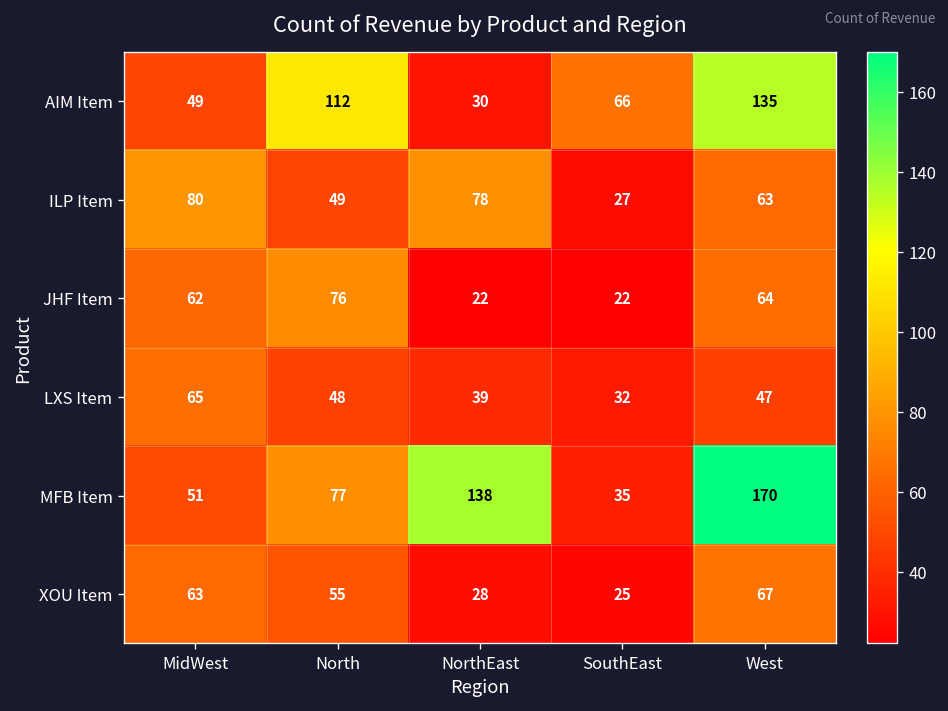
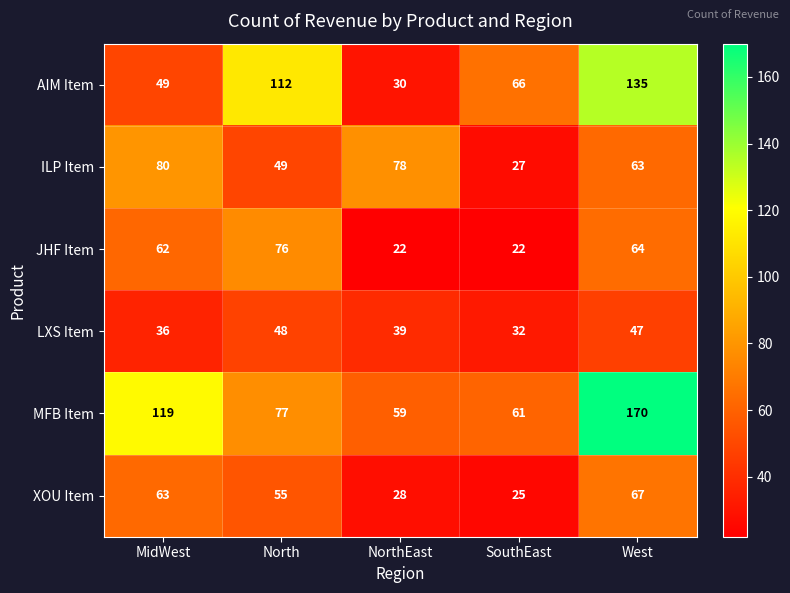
LXS Item, MidWest: 65 -> 36
MFB Item, MidWest: 51 -> 119
MFB Item, NorthEast: 138 -> 59
MFB Item, SouthEast: 35 -> 61
